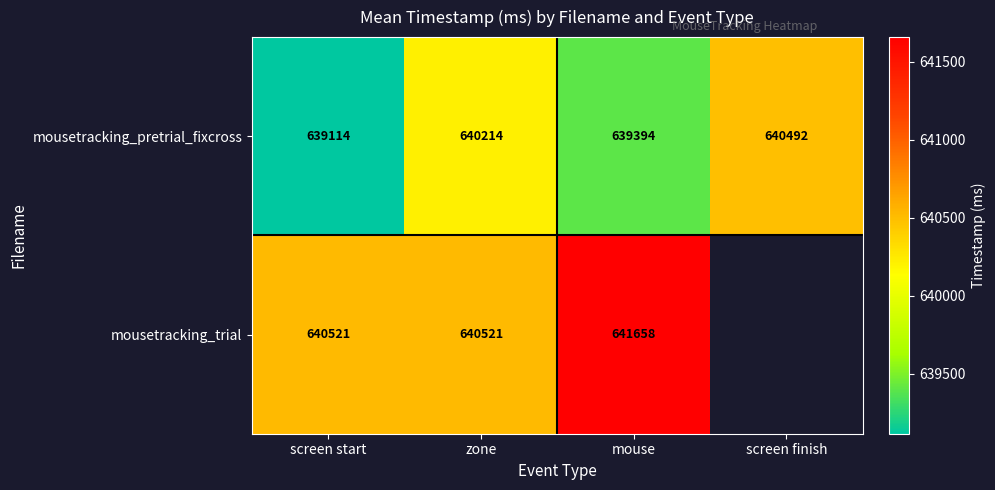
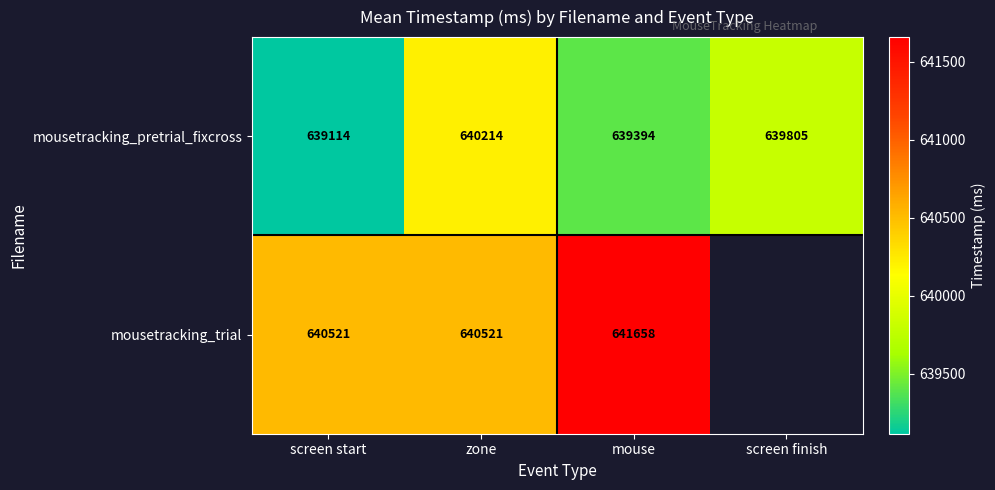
mousetracking_pretrial_fixcross, screen finish: 640492 -> 639805
